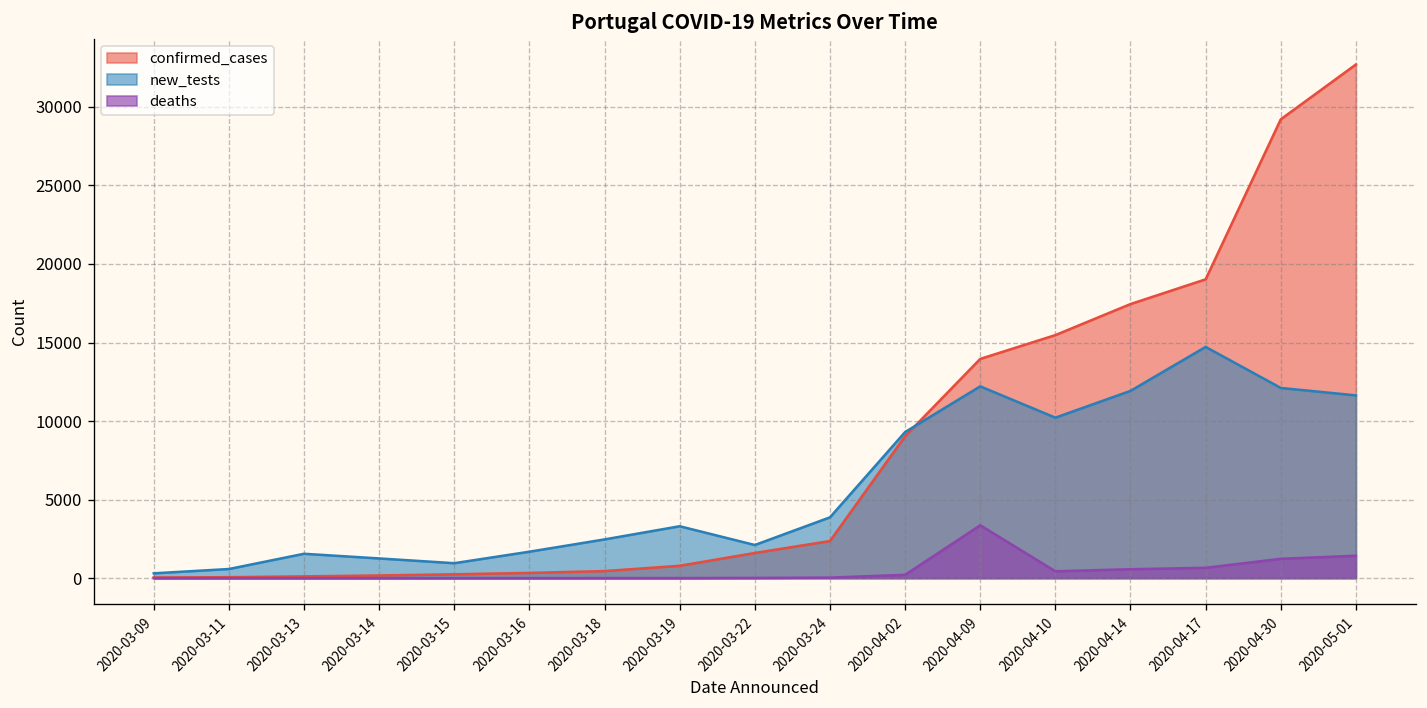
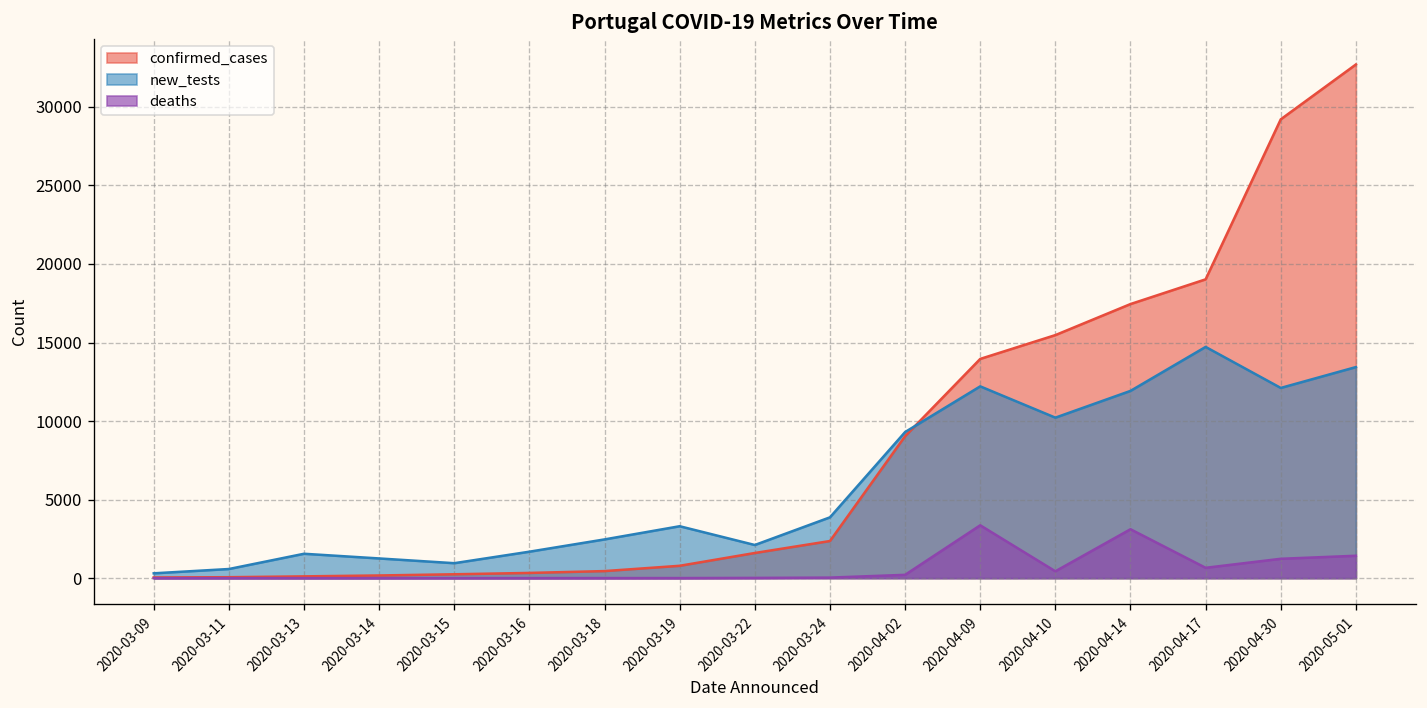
deaths, 2020-04-14: 600 -> 3100
new_tests, 2020-05-01: 11600 -> 13400
